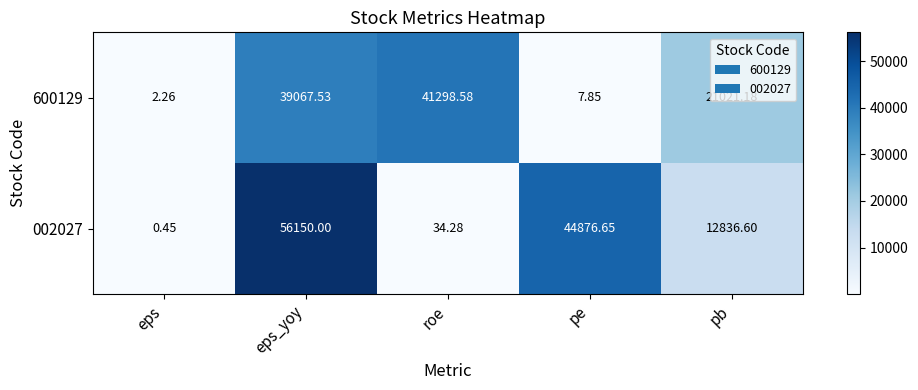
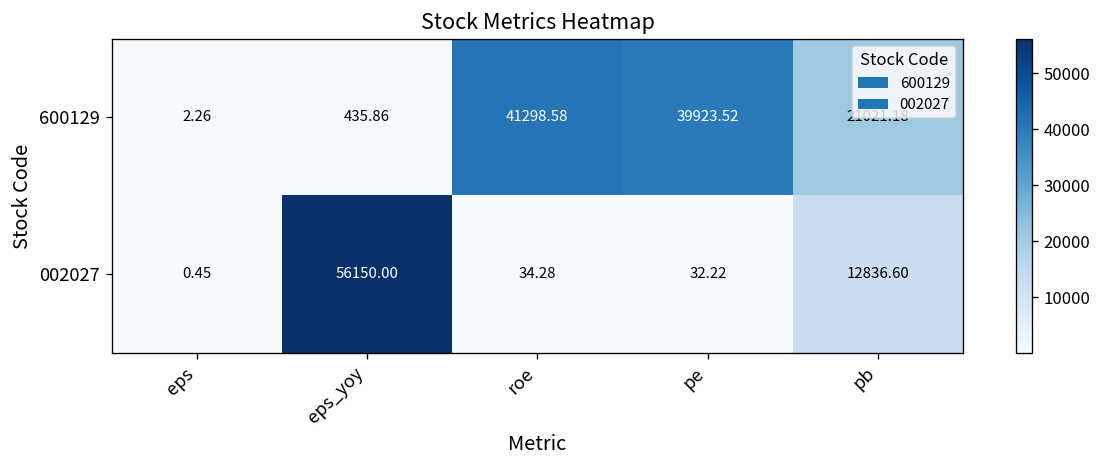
600129, eps_yoy: 39067.53 -> 435.86
600129, pe: 7.85 -> 39923.52
002027, pe: 44876.65 -> 32.22
